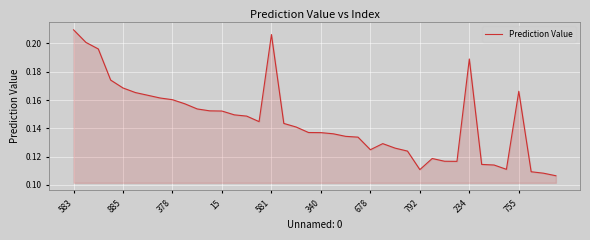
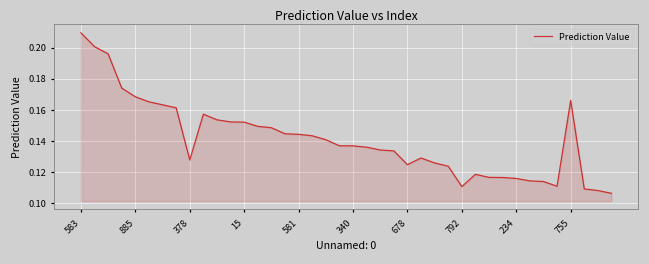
378: 0.160 -> 0.128
581: 0.206 -> 0.144
234: 0.189 -> 0.116
